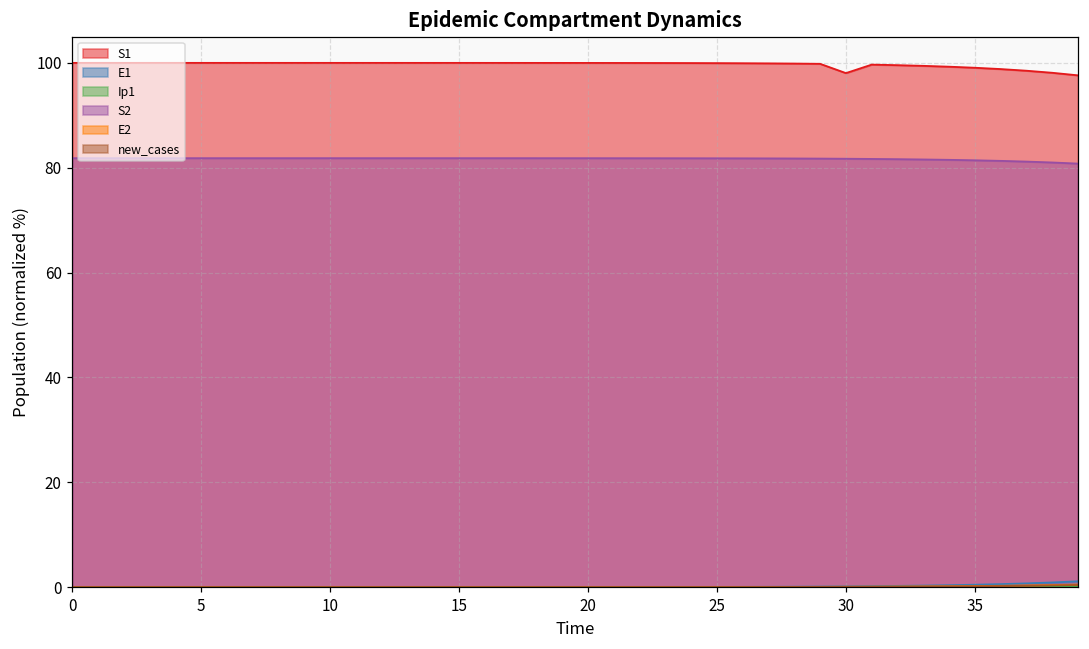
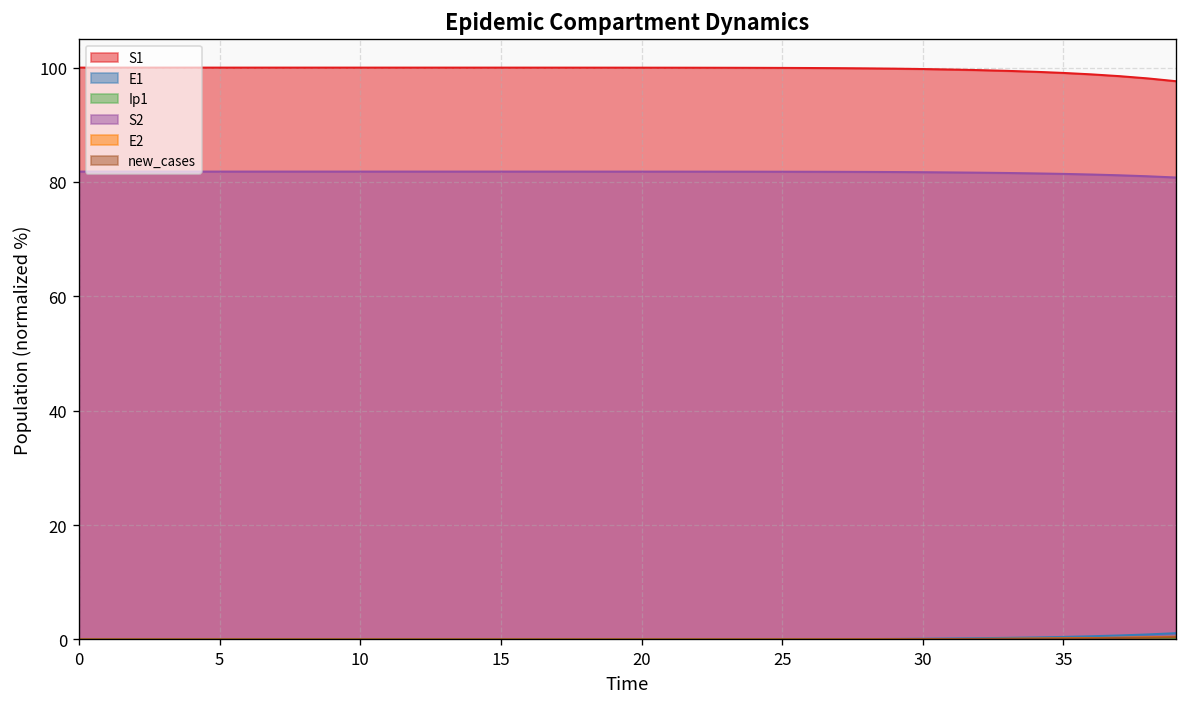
S1, 30: 98 -> 100
